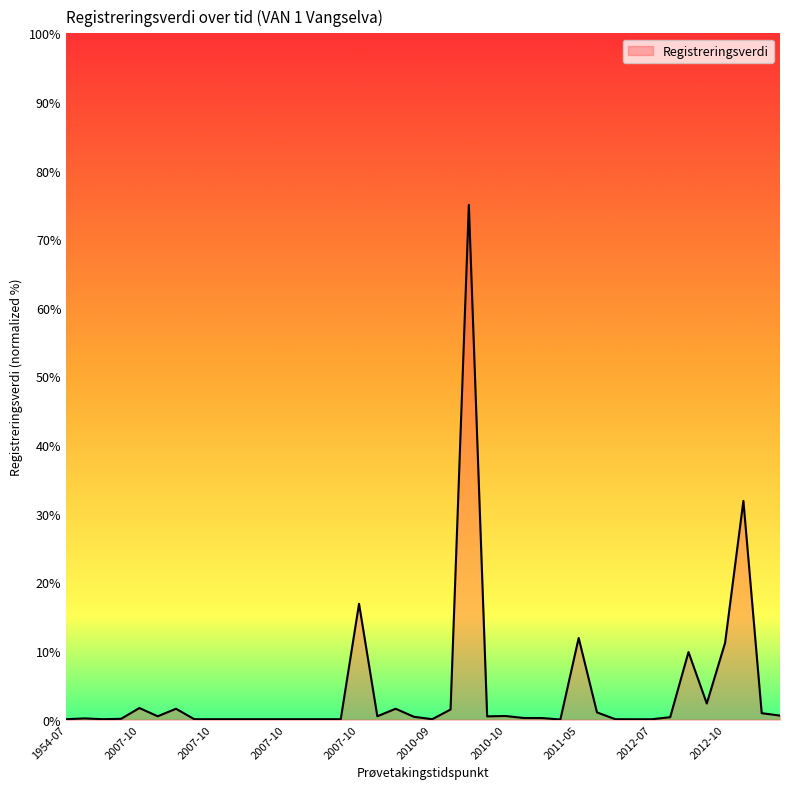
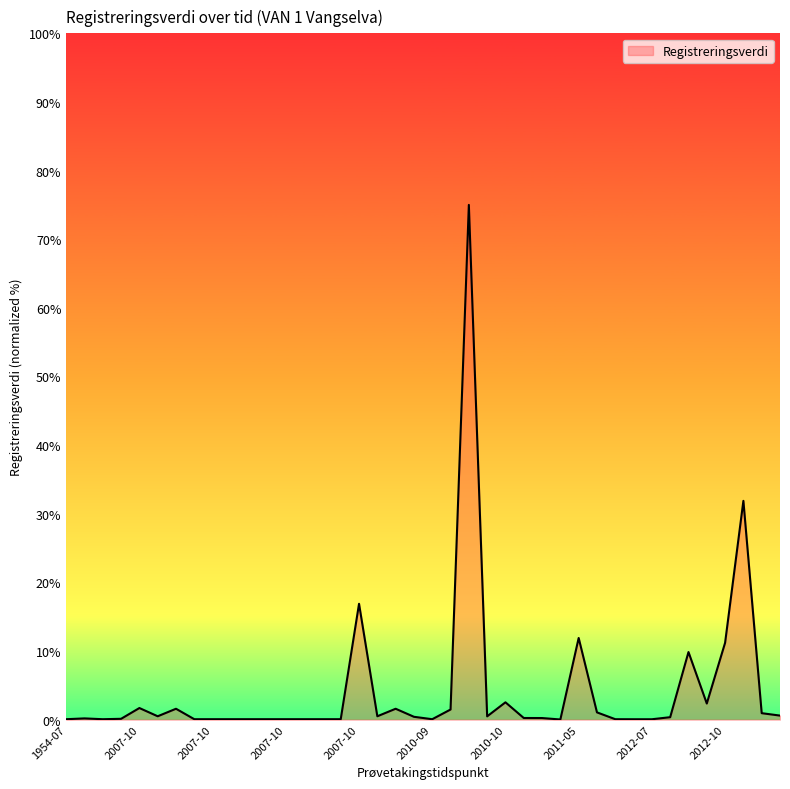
2010-10: 1% -> 3%
